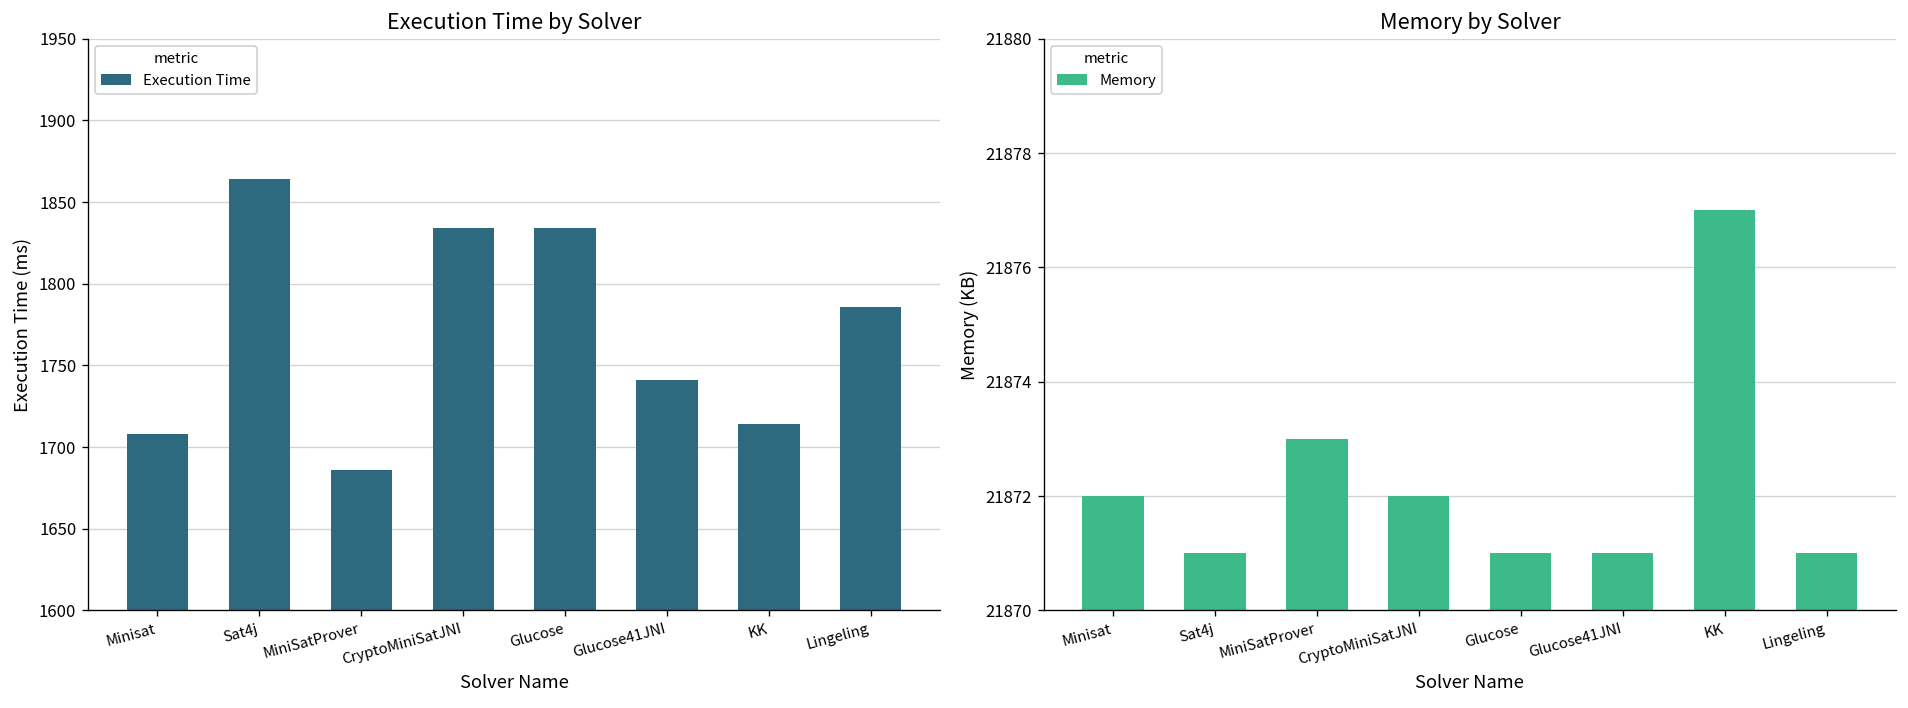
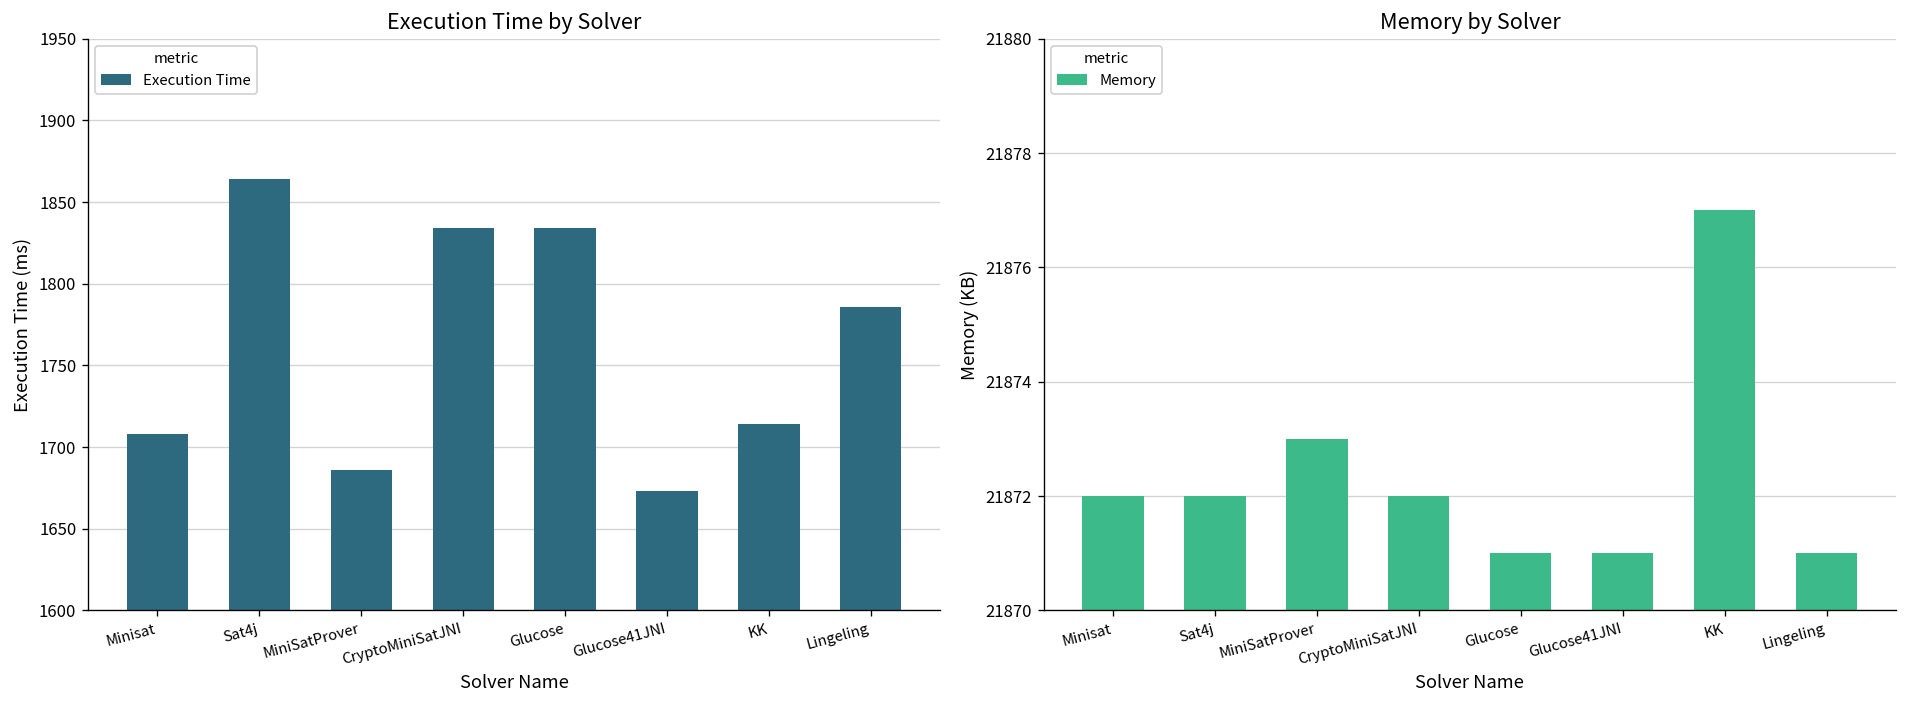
Execution Time by Solver, Glucose41JNI: 1741 -> 1673
Memory by Solver, Sat4j: 21871 -> 21872
